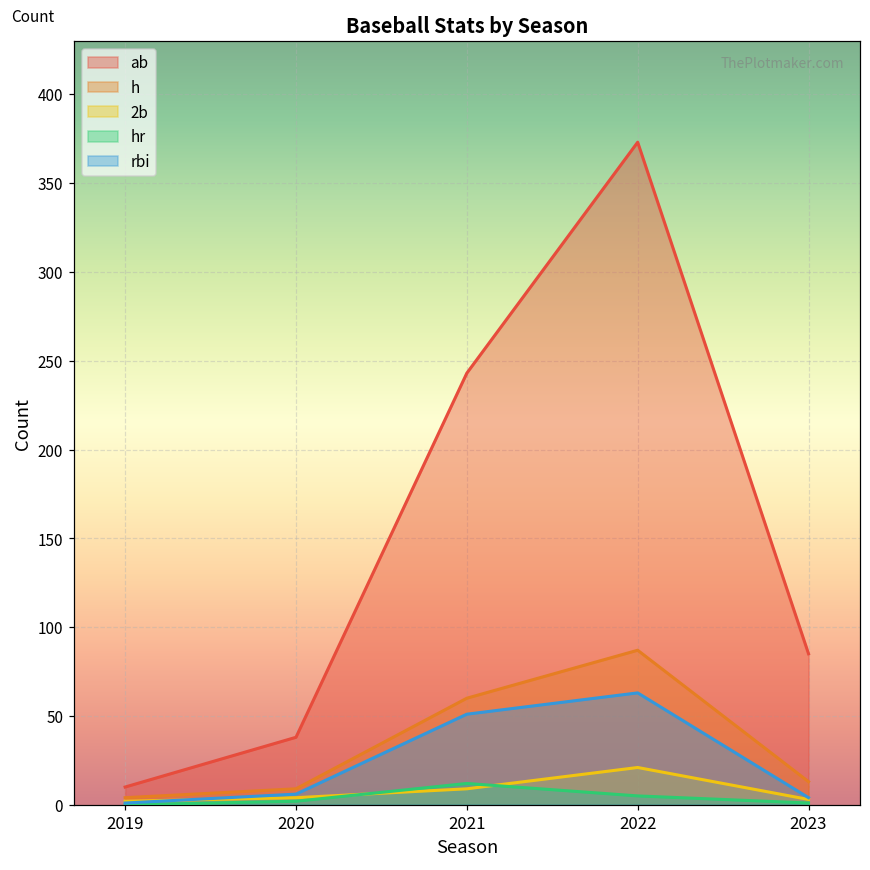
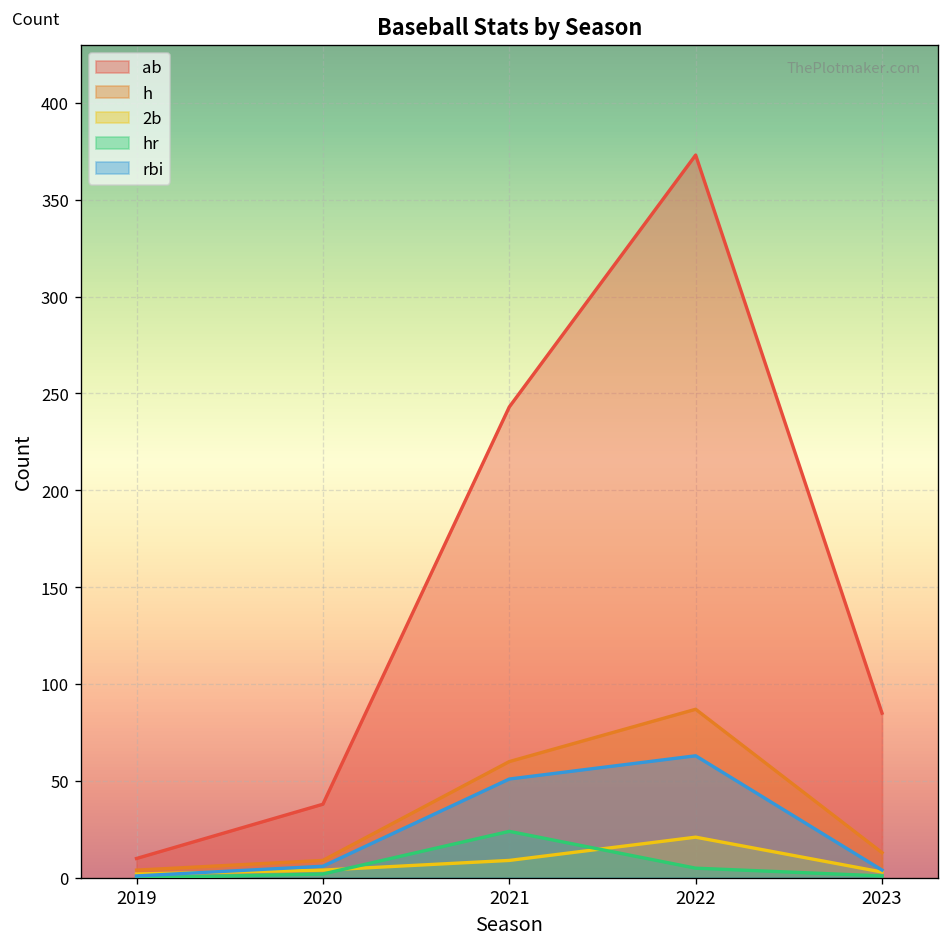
hr, 2021: 12 -> 24
